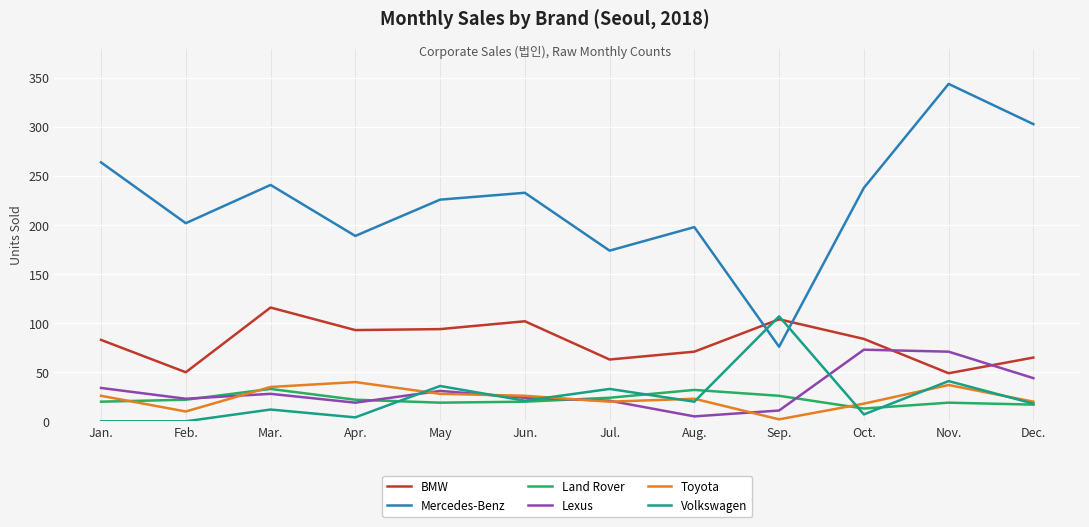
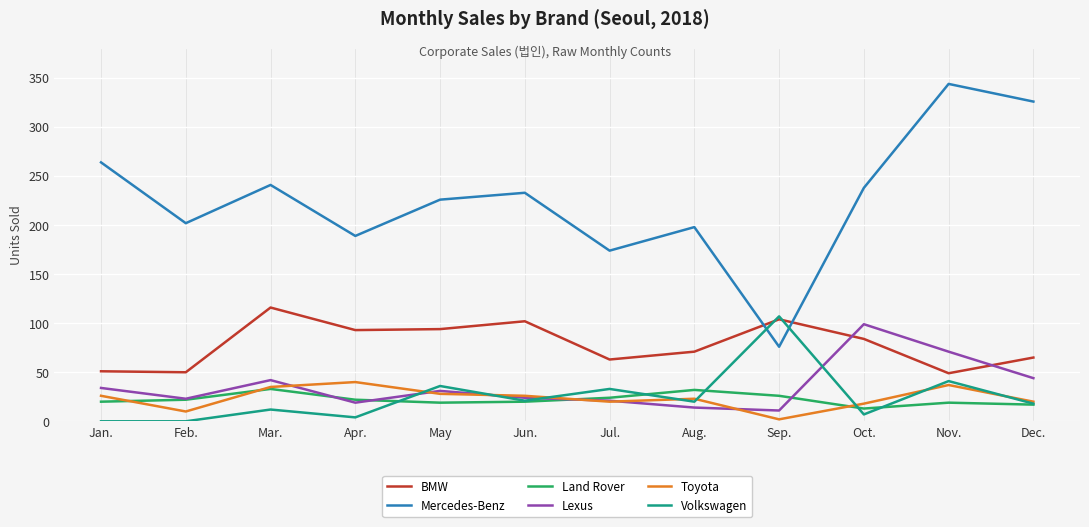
BMW, Jan.: 80 -> 50
Lexus, Mar.: 30 -> 40
Lexus, Aug.: 5 -> 14
Lexus, Oct.: 70 -> 100
Mercedes-Benz, Dec.: 300 -> 330
